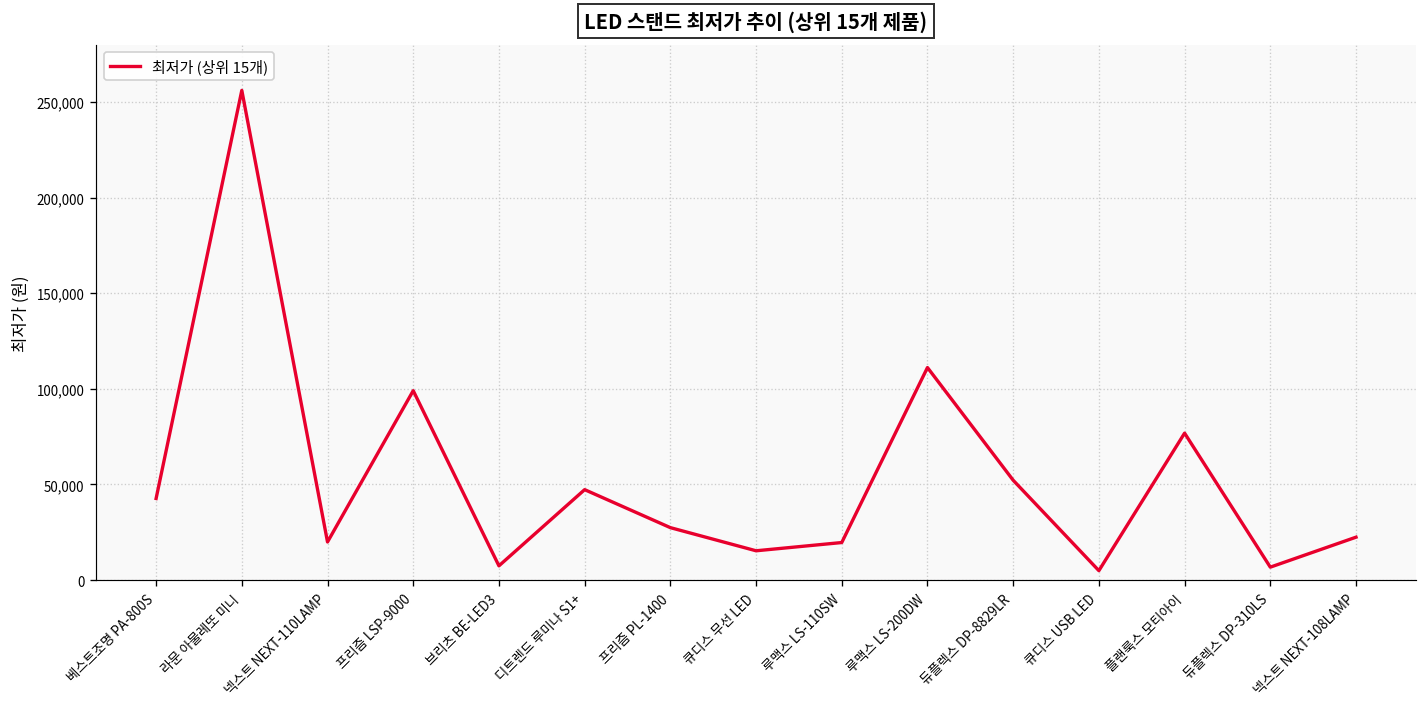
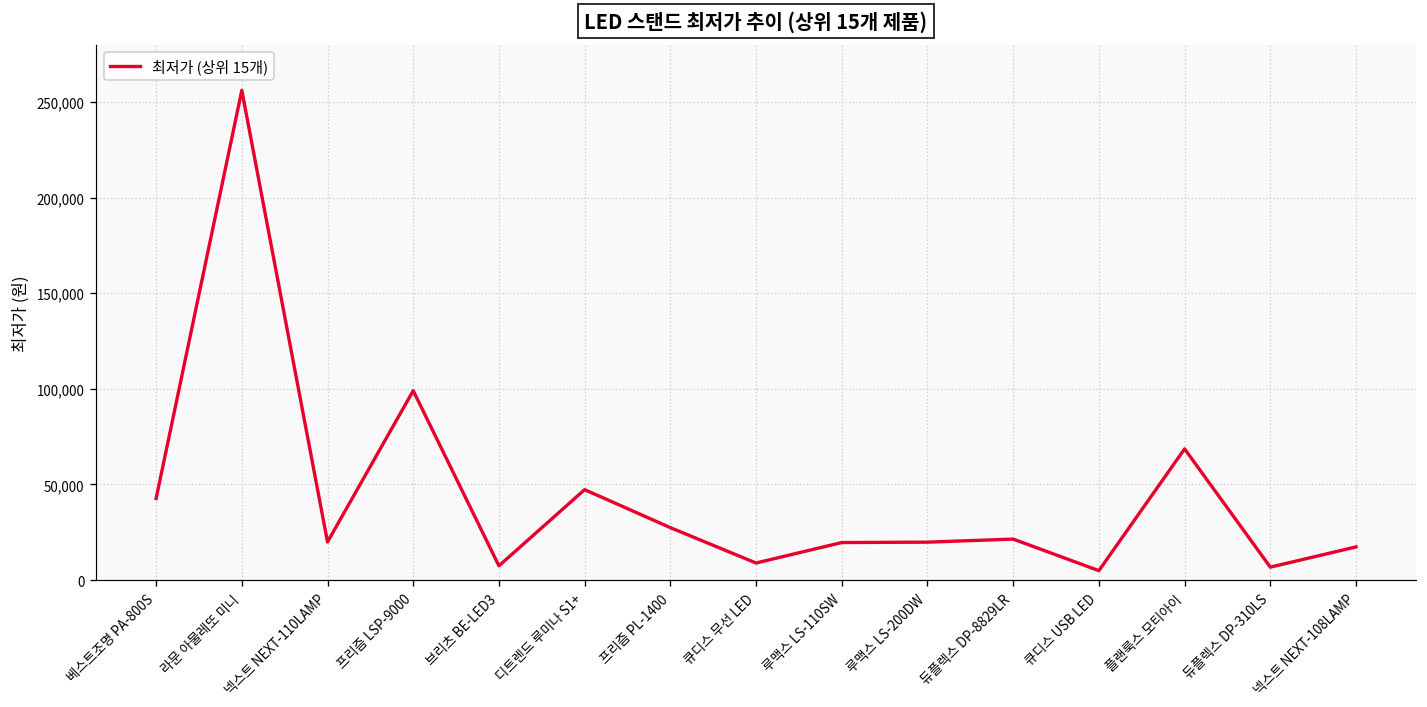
큐디스 무선 LED: 15,000 -> 9,000
루맥스 LS-200DW: 111,000 -> 20,000
듀플렉스 DP-8829LR: 52,000 -> 21,000
플랜룩스 모티아이: 77,000 -> 69,000
넥스트 NEXT-108LAMP: 22,000 -> 17,000
